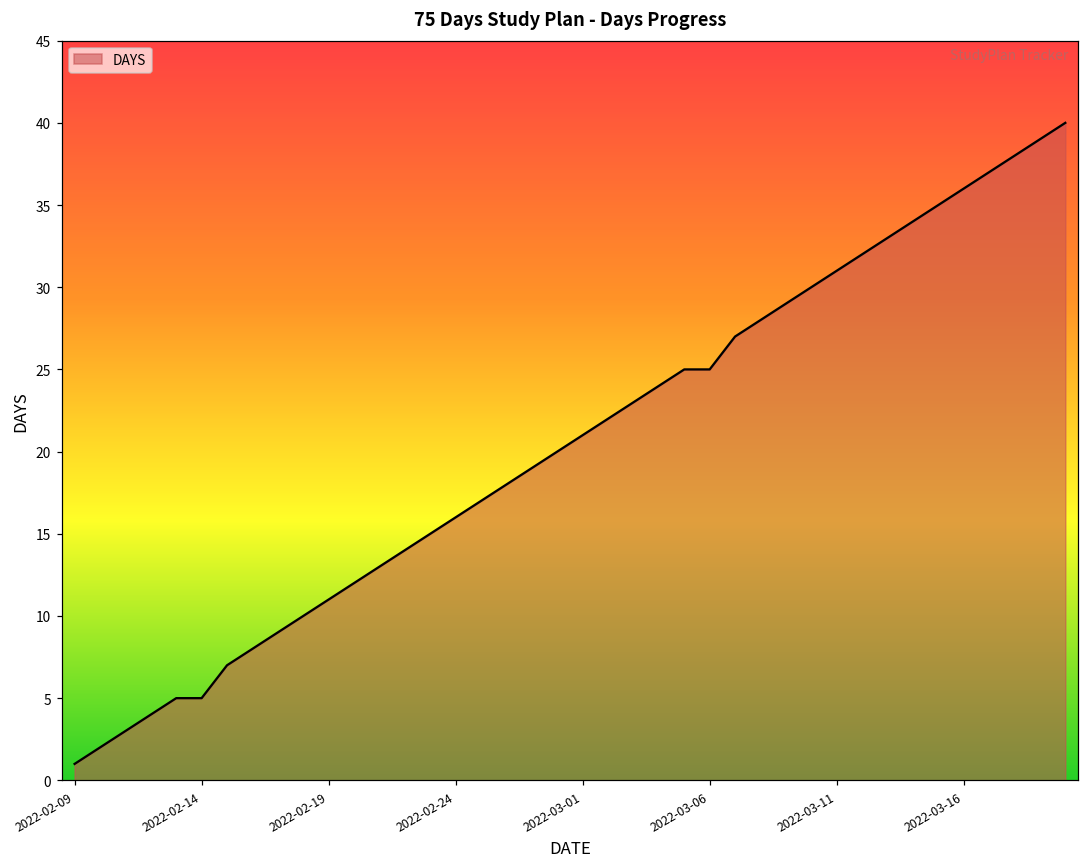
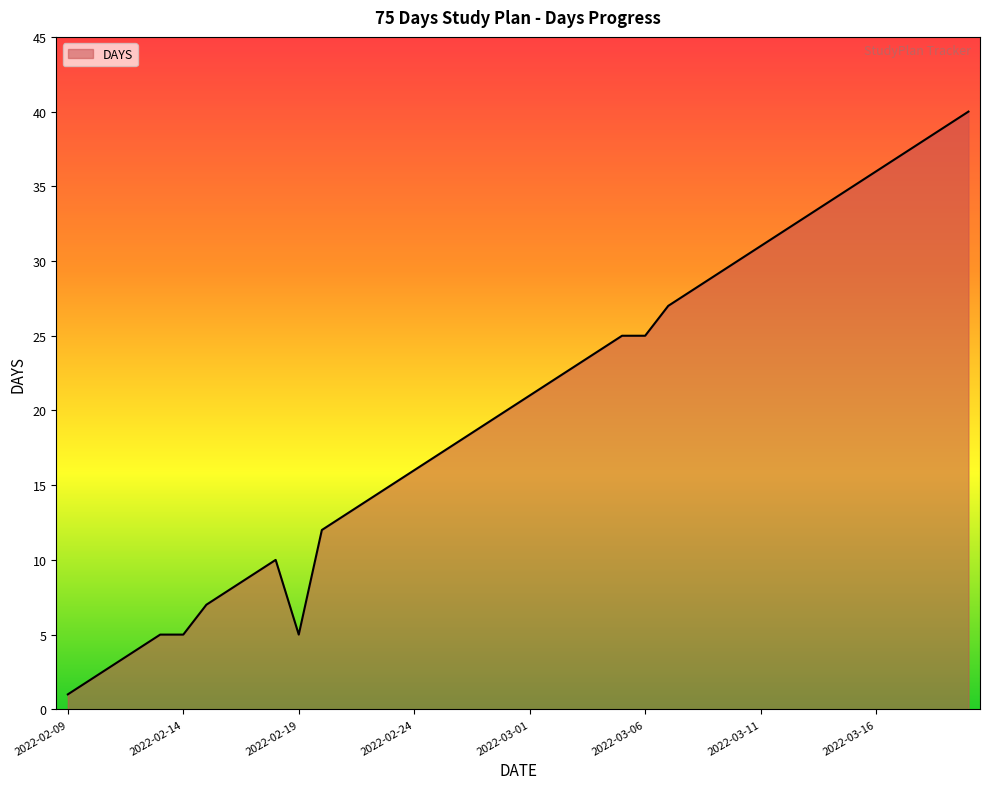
2022-02-19: 11 -> 5
